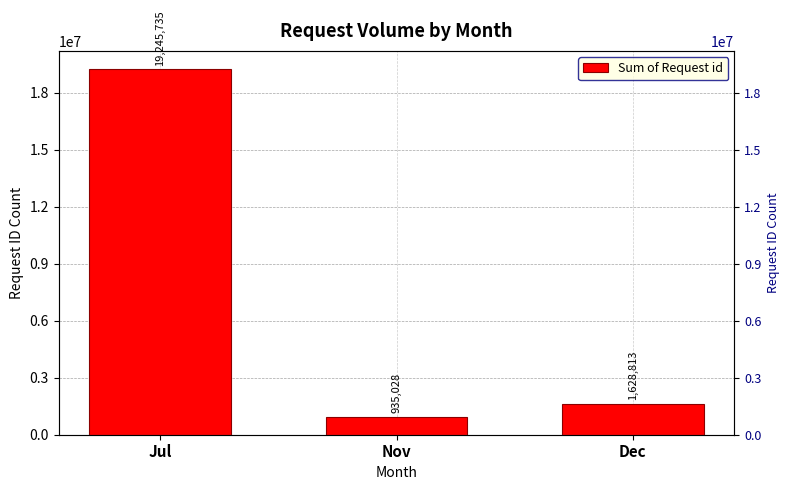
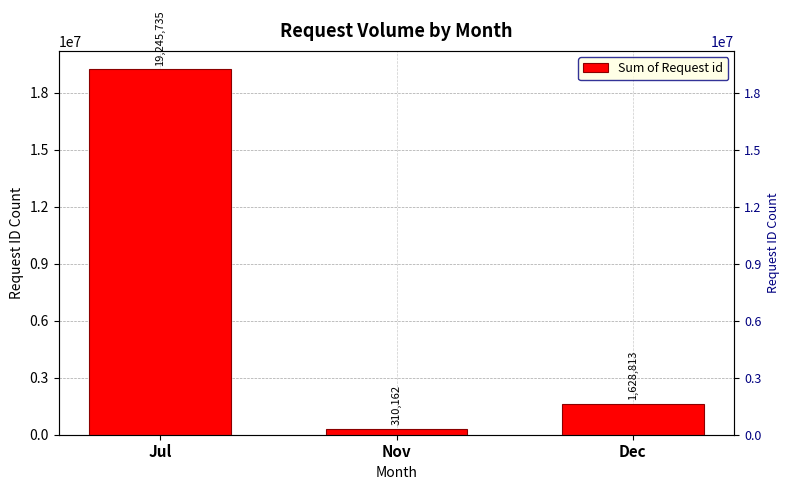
Nov: 935,028 -> 310,162
